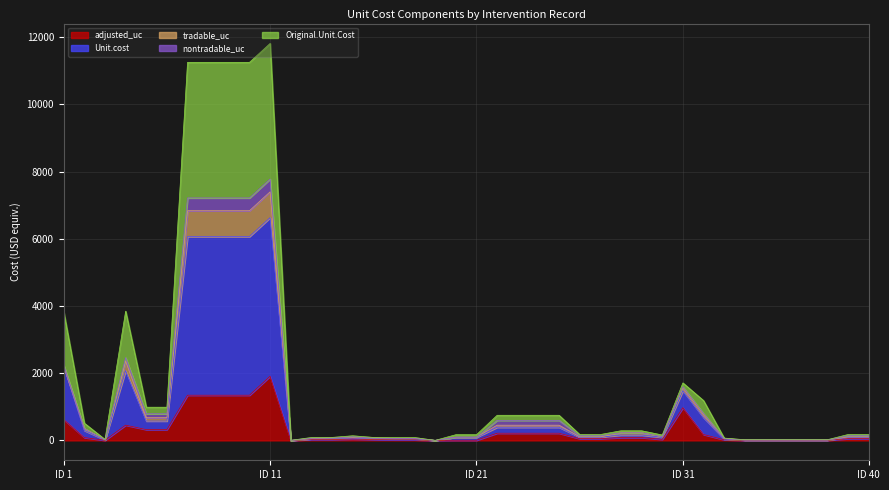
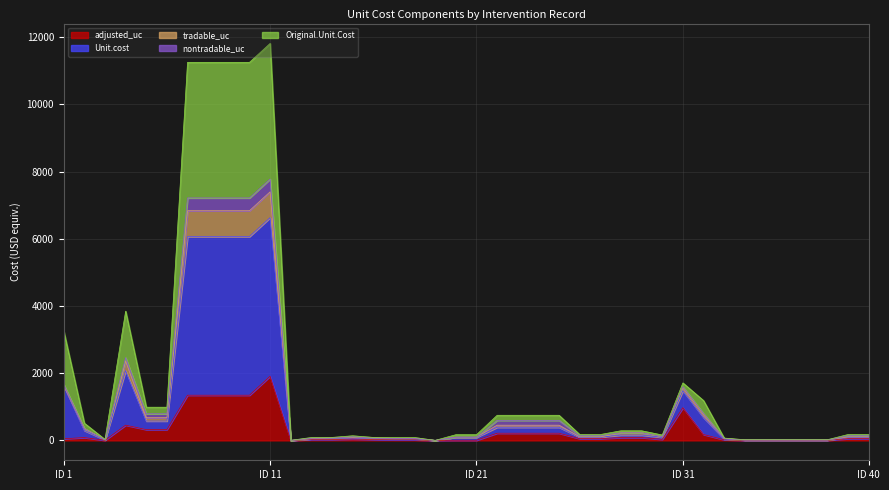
adjusted_uc, ID 1: 600 -> 0
